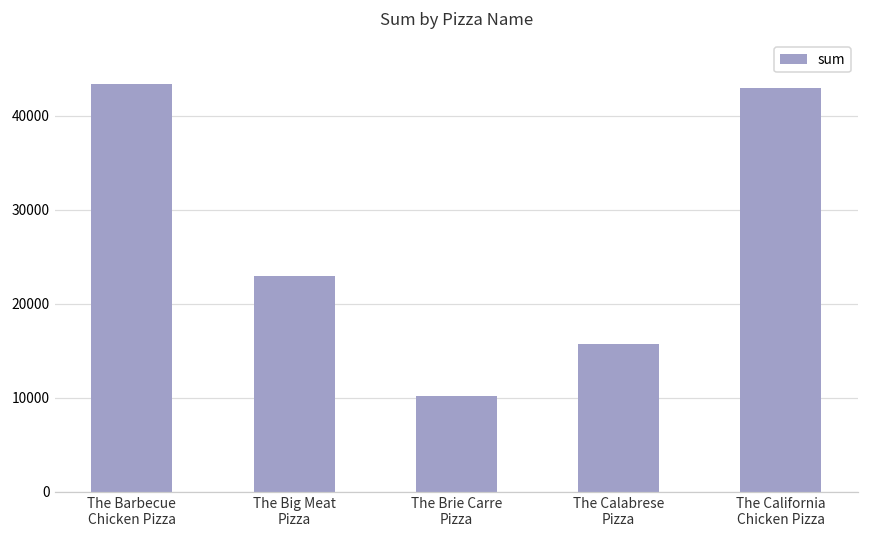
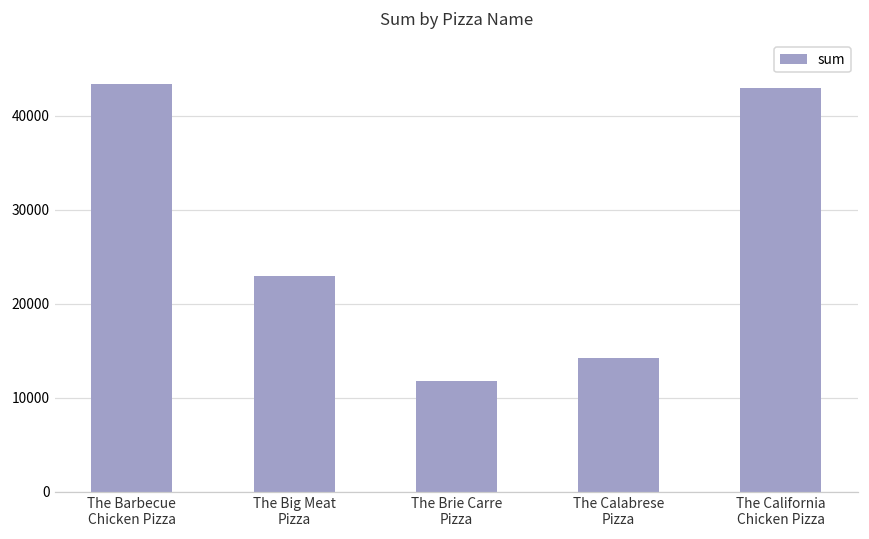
The Brie Carre Pizza: 10000 -> 12000
The Calabrese Pizza: 16000 -> 14000
